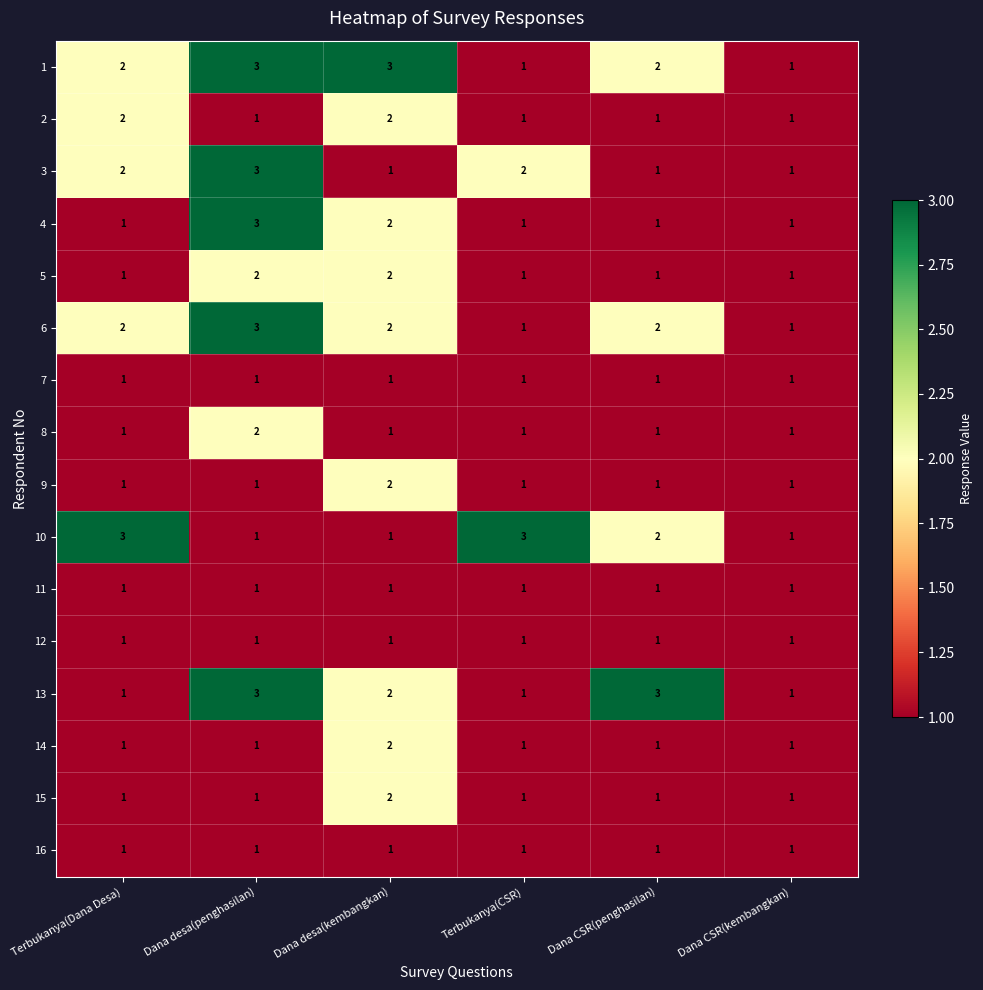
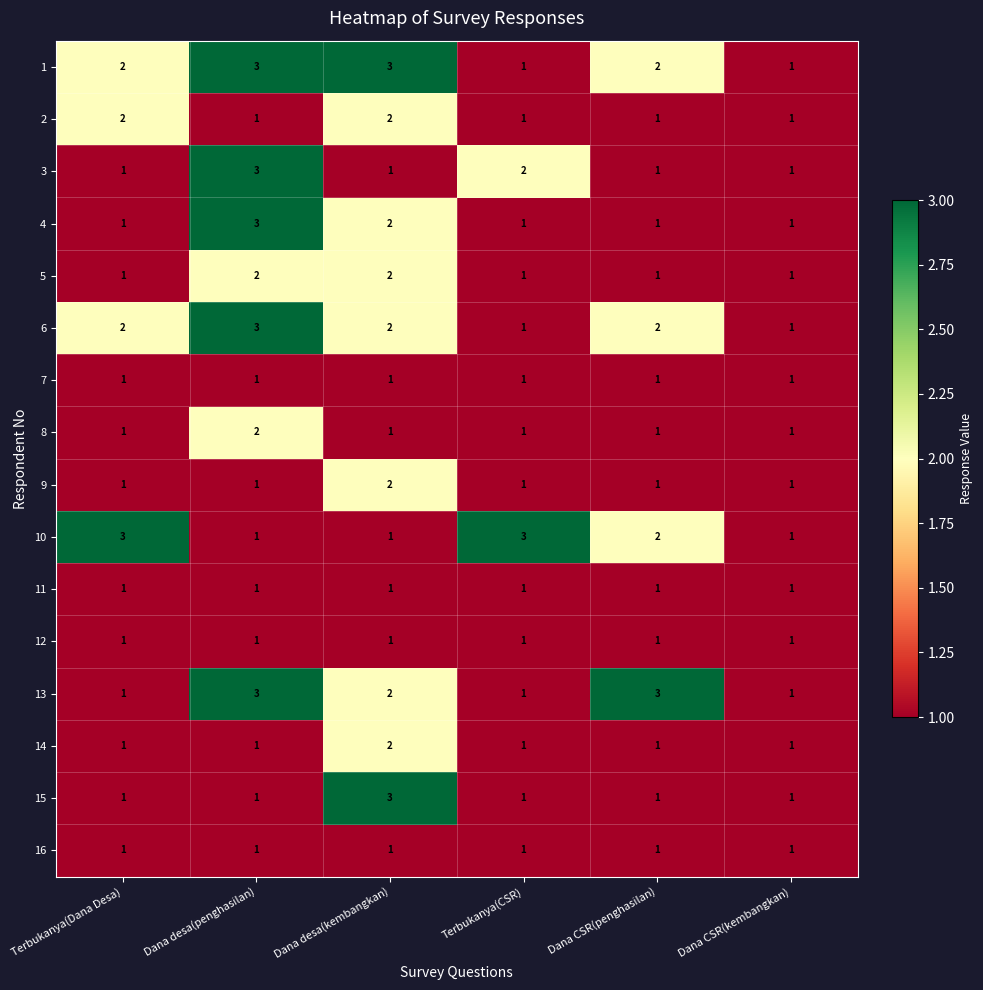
3, Terbukanya(Dana Desa): 2 -> 1
15, Dana desa(kembangkan): 2 -> 3
